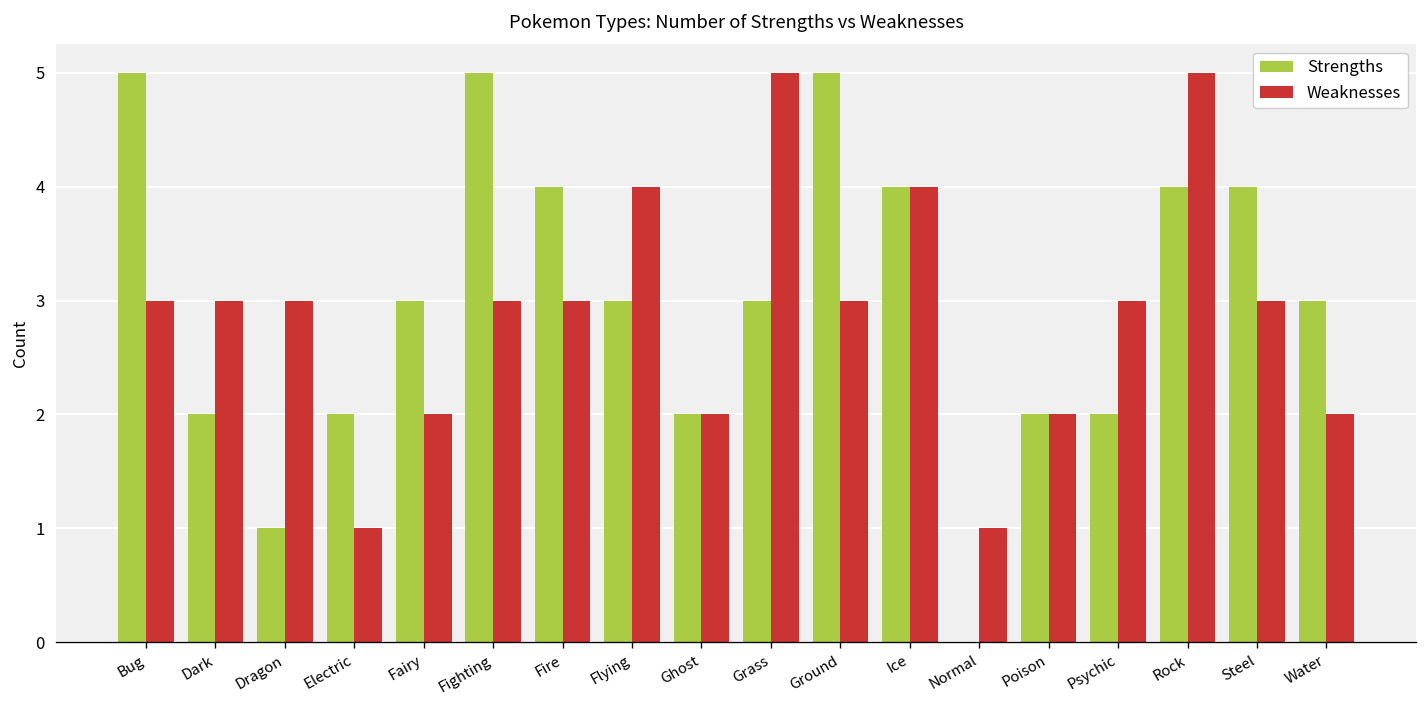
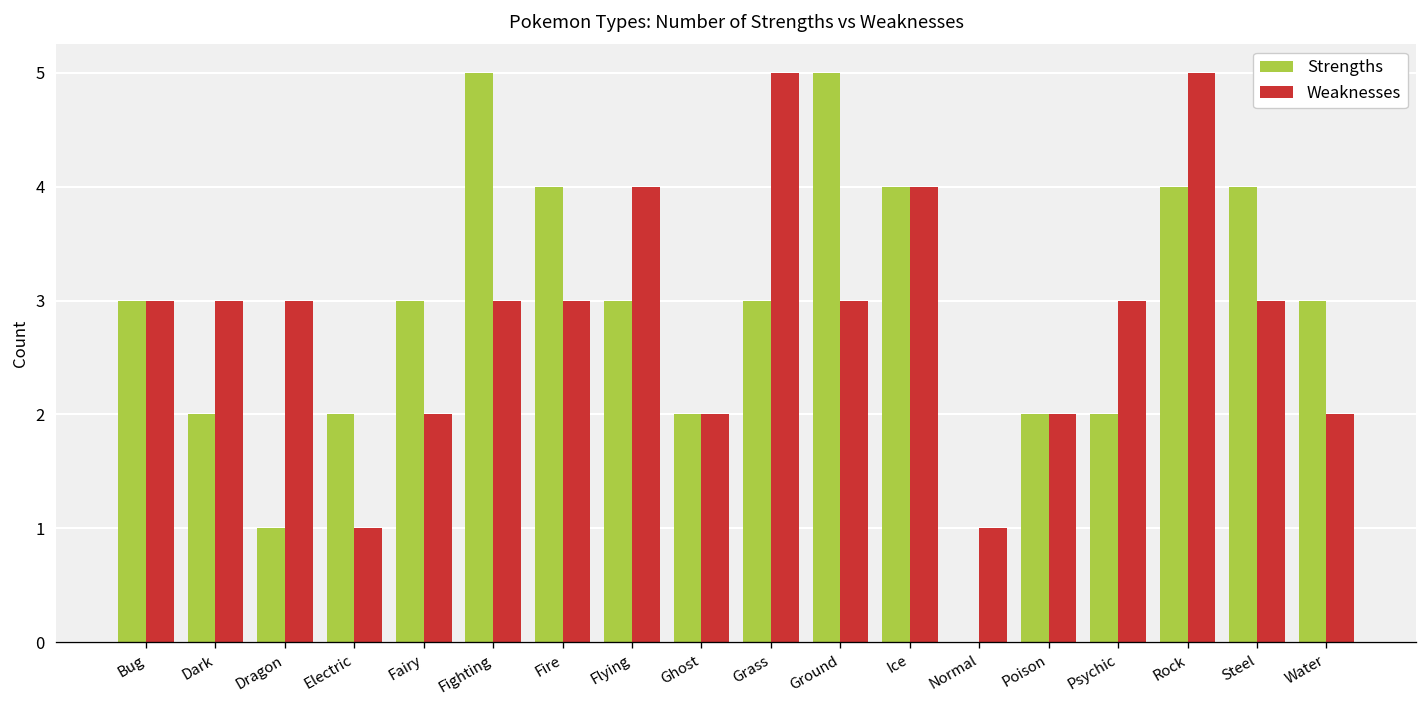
Strengths, Bug: 5 -> 3
